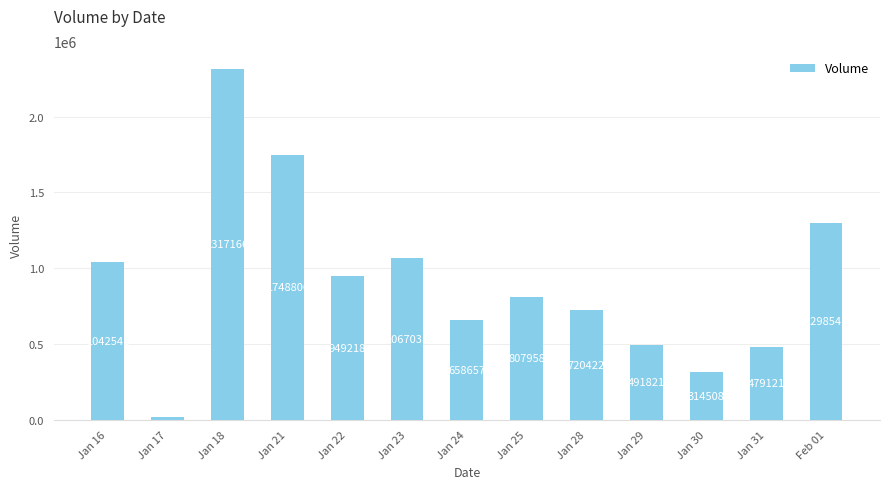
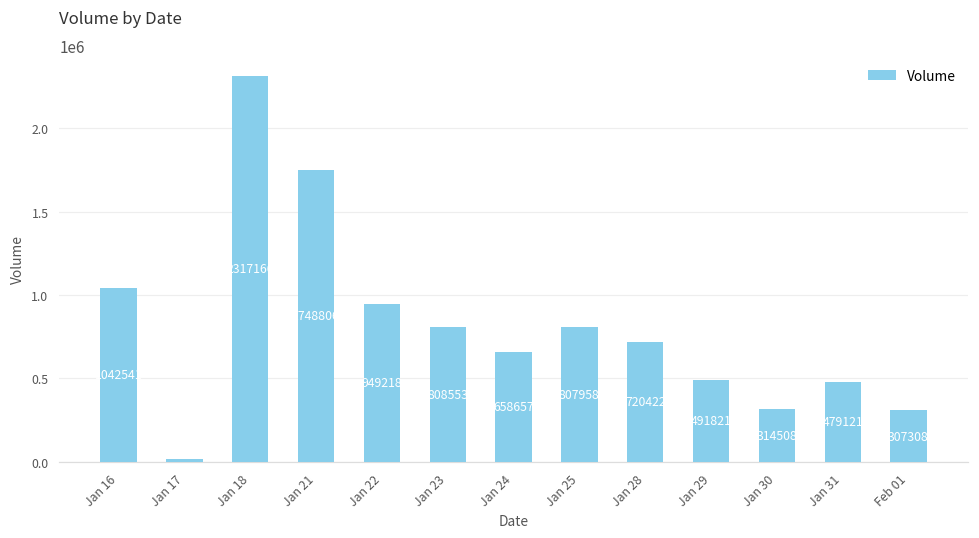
Jan 23: 1067031 -> 808553
Feb 01: 1298541 -> 307308
